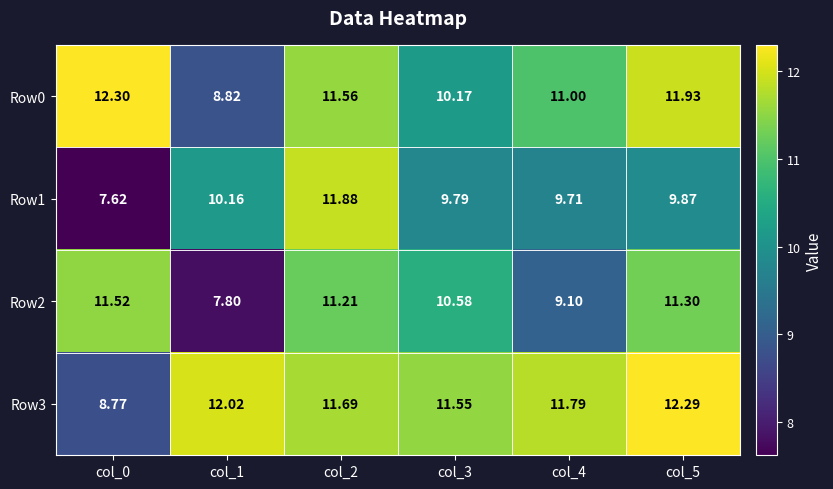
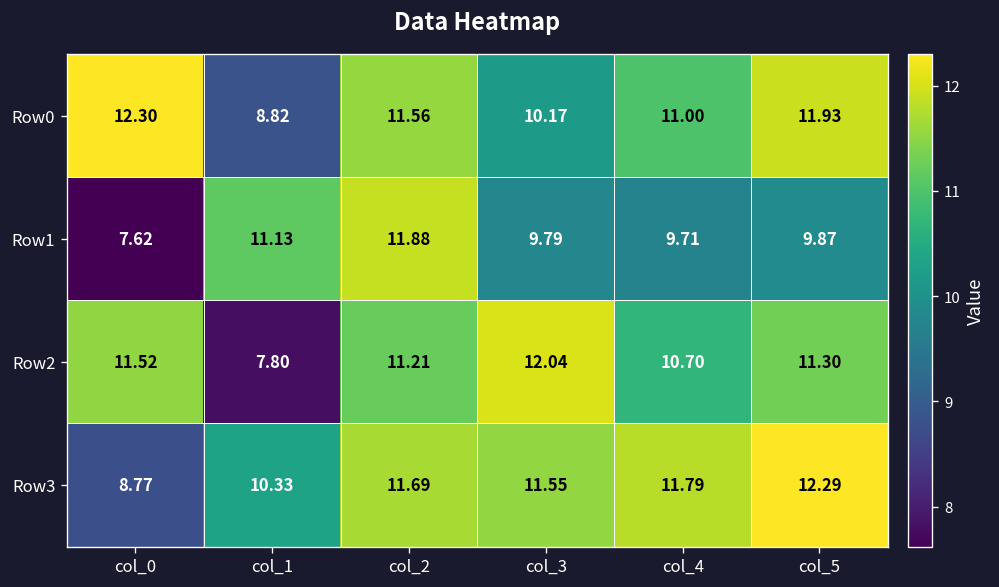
Row1, col_1: 10.16 -> 11.13
Row2, col_3: 10.58 -> 12.04
Row2, col_4: 9.10 -> 10.70
Row3, col_1: 12.02 -> 10.33
